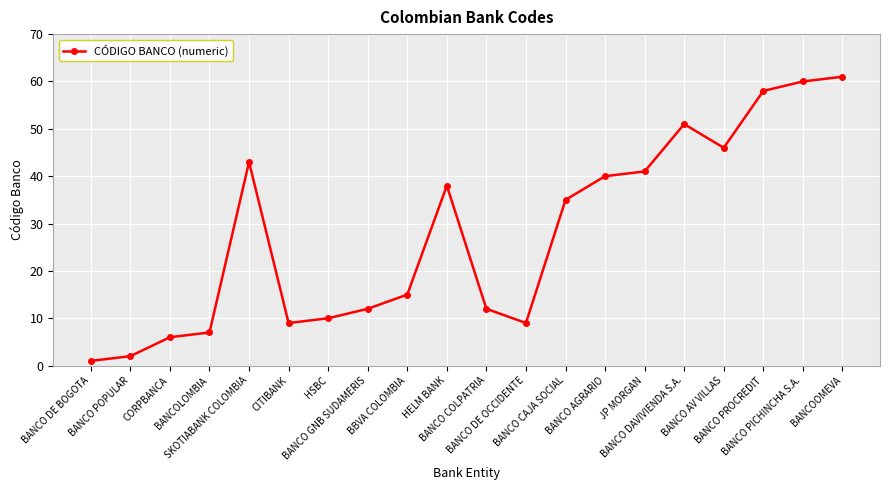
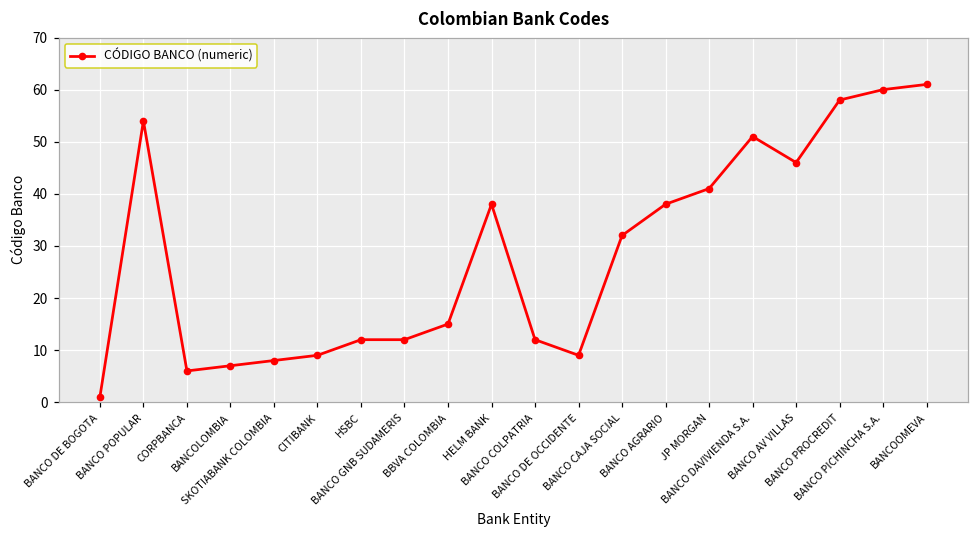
BANCO POPULAR: 2 -> 54
SKOTIABANK COLOMBIA: 43 -> 8
HSBC: 10 -> 12
BANCO CAJA SOCIAL: 35 -> 32
BANCO AGRARIO: 40 -> 38
